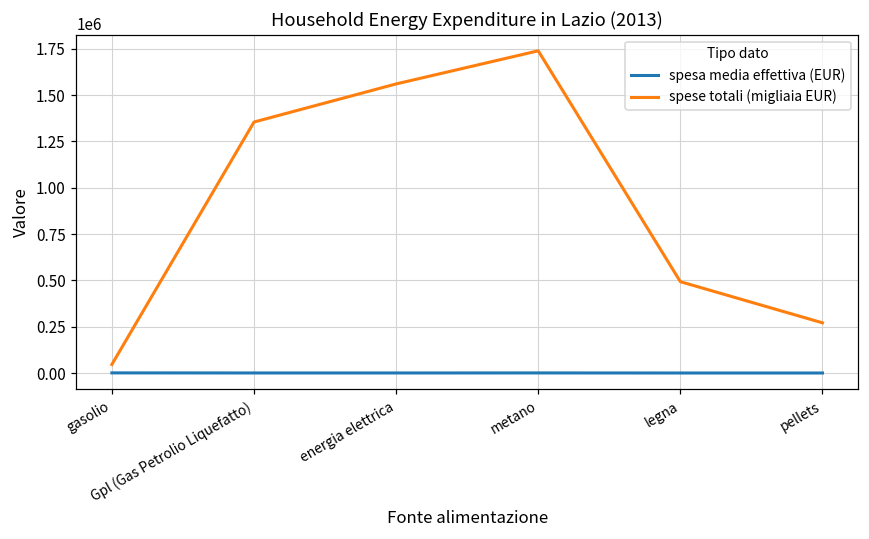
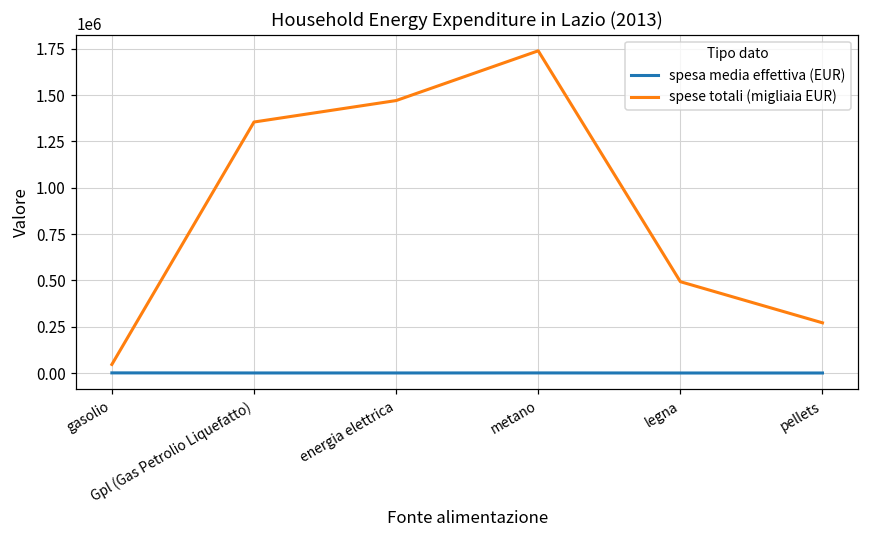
spese totali (migliaia EUR), energia elettrica: 1560000 -> 1470000
